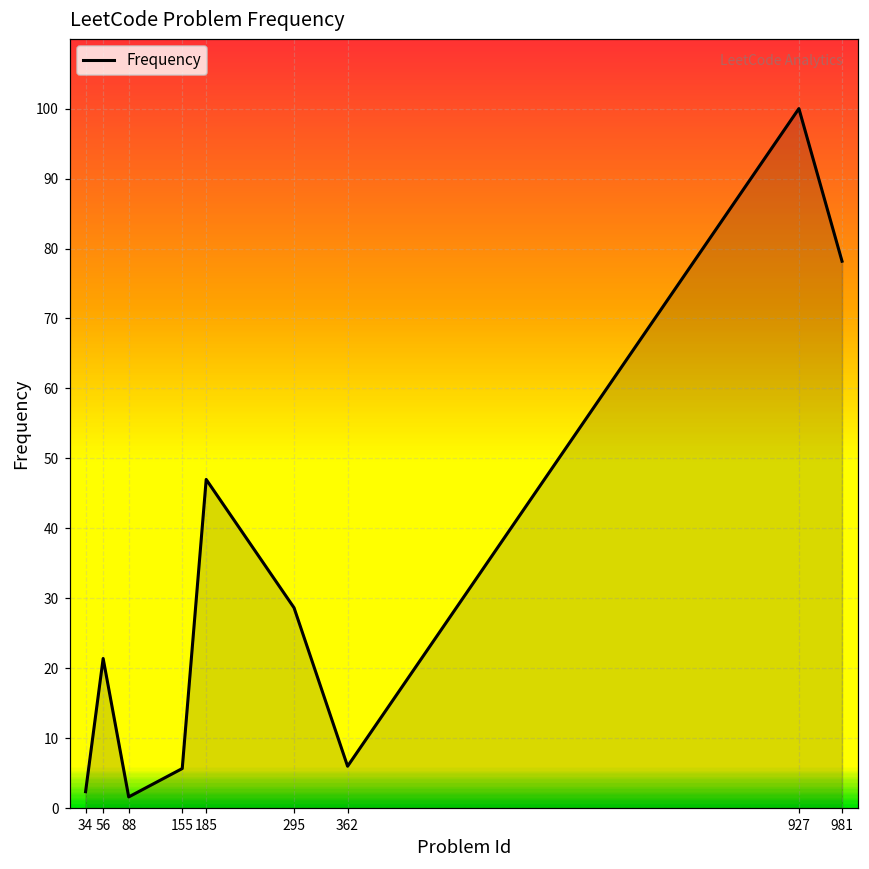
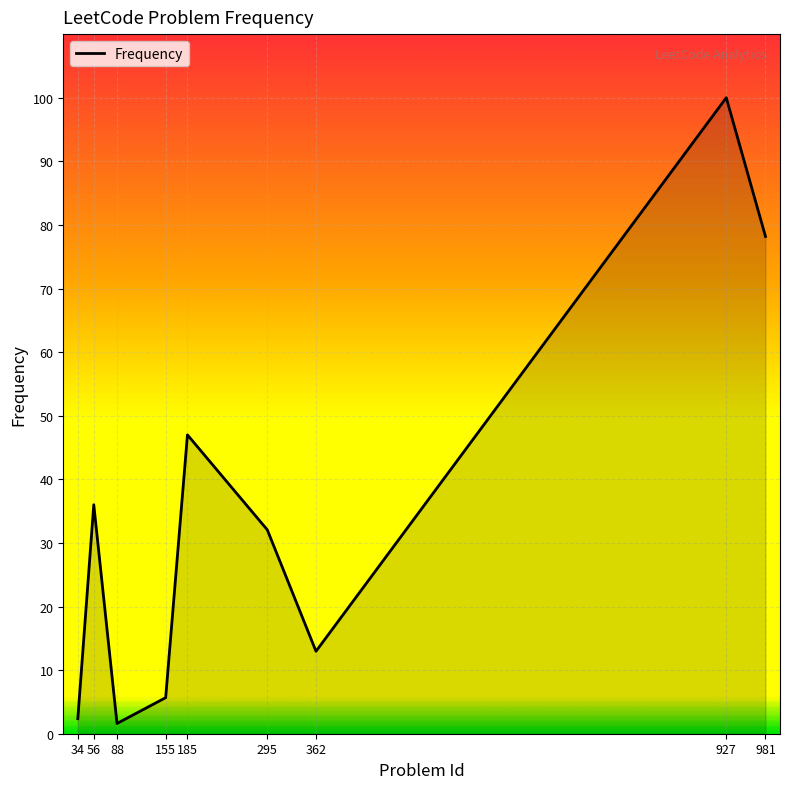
56: 21 -> 36
295: 29 -> 32
362: 6 -> 13
